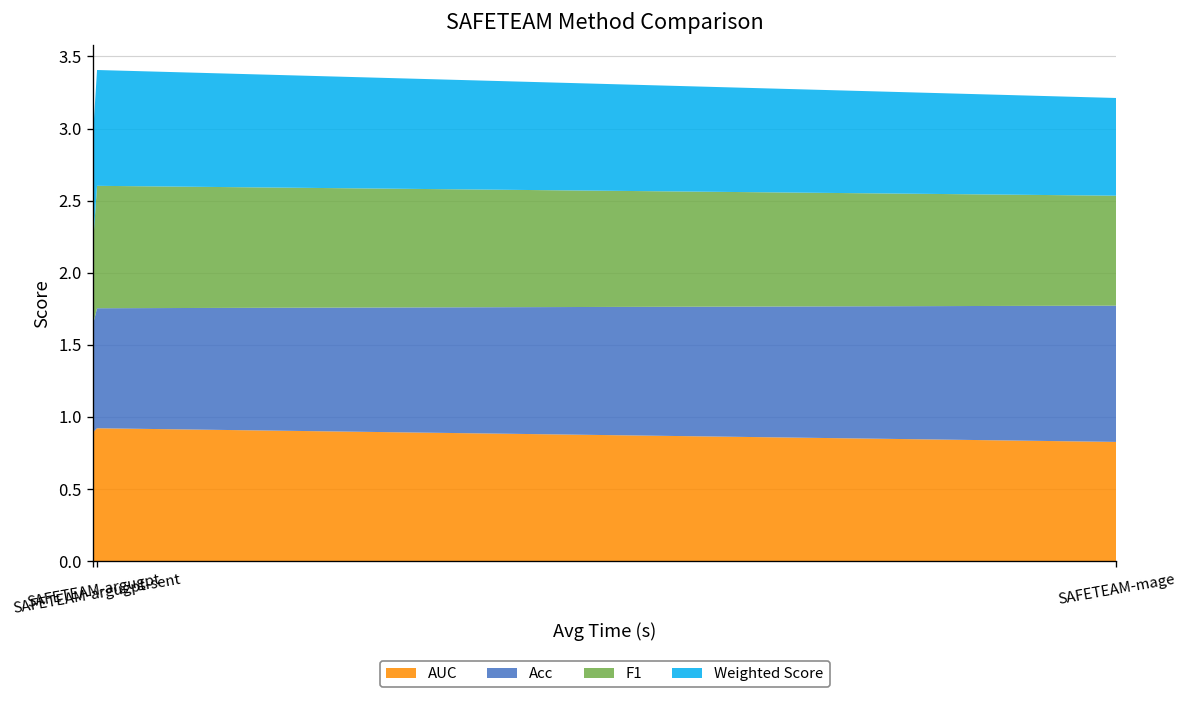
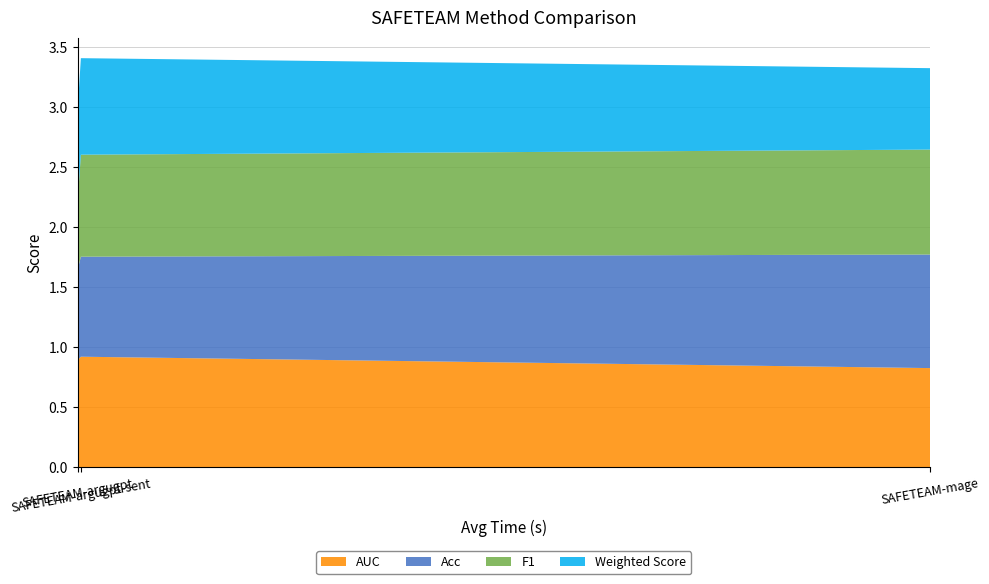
F1, SAFETEAM-mage: 0.76 -> 0.87
